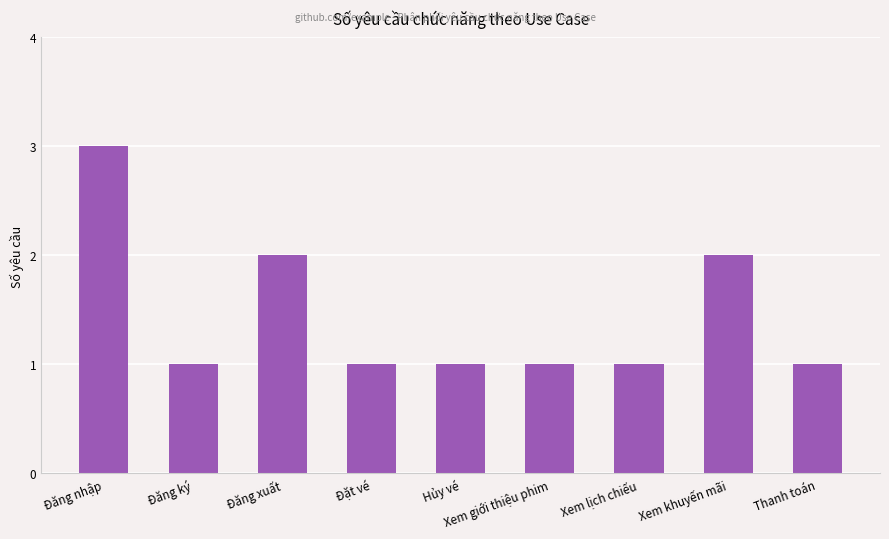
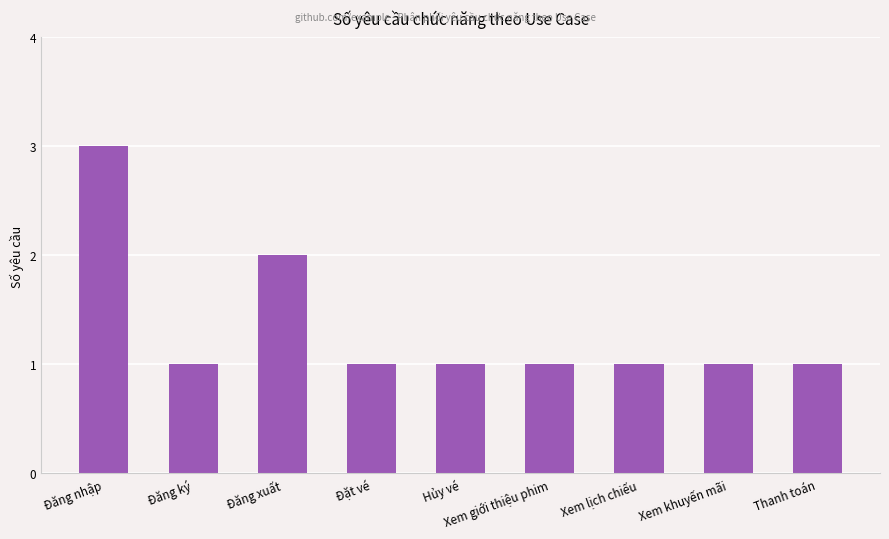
Xem khuyến mãi: 2 -> 1
